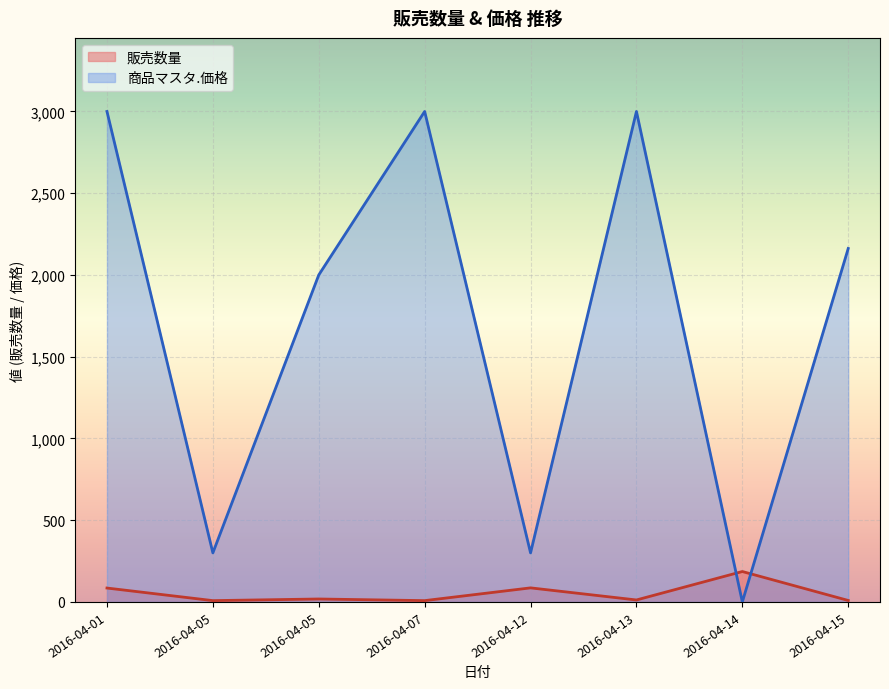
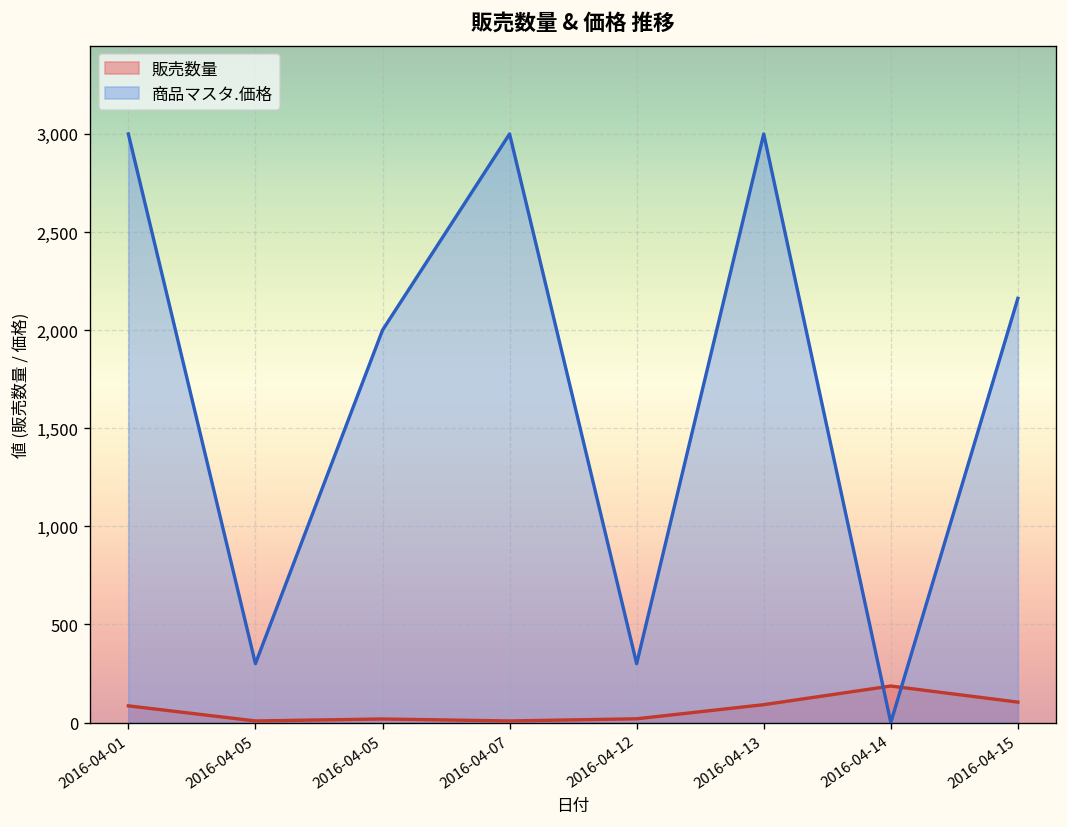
販売数量, 2016-04-12: 90 -> 20
販売数量, 2016-04-13: 10 -> 90
販売数量, 2016-04-15: 10 -> 100
